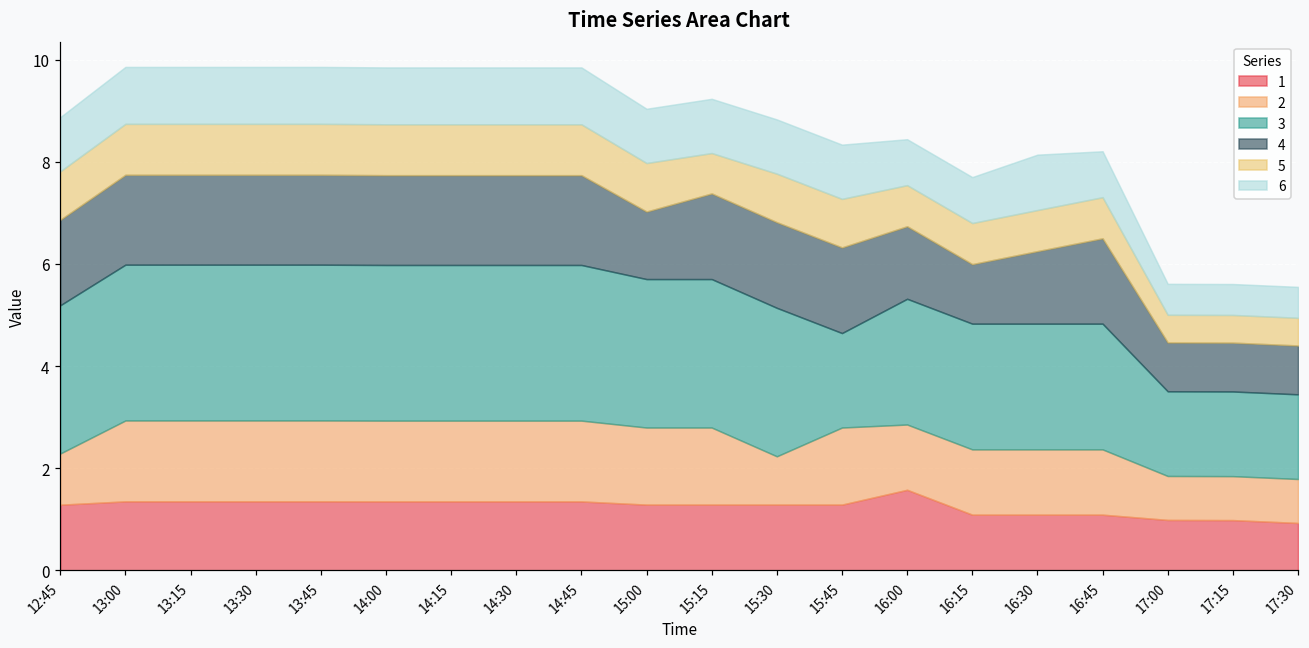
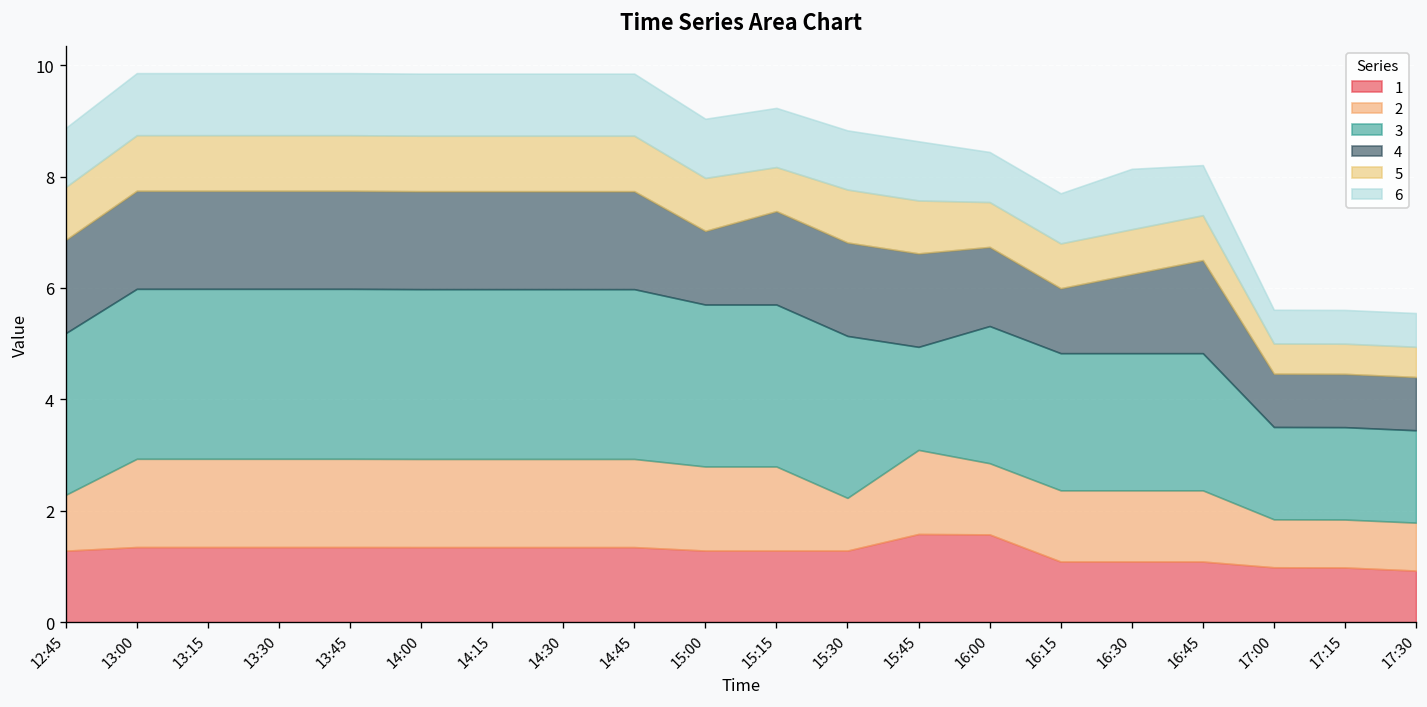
1, 15:45: 1.3 -> 1.6
